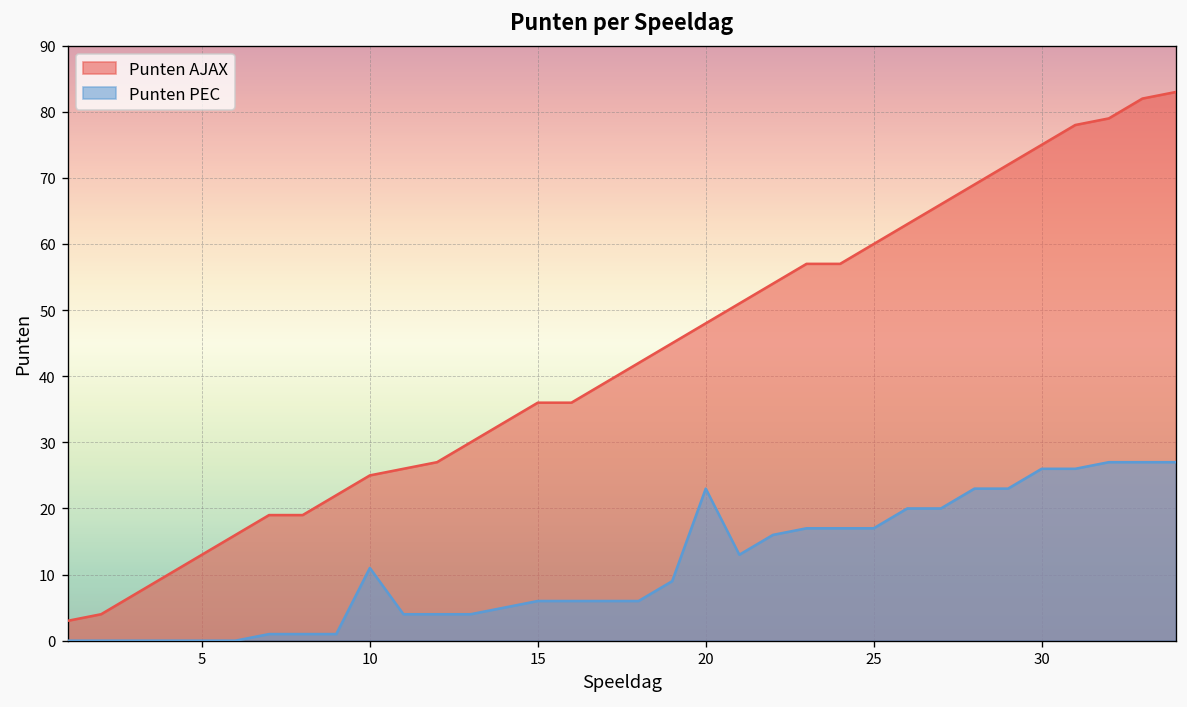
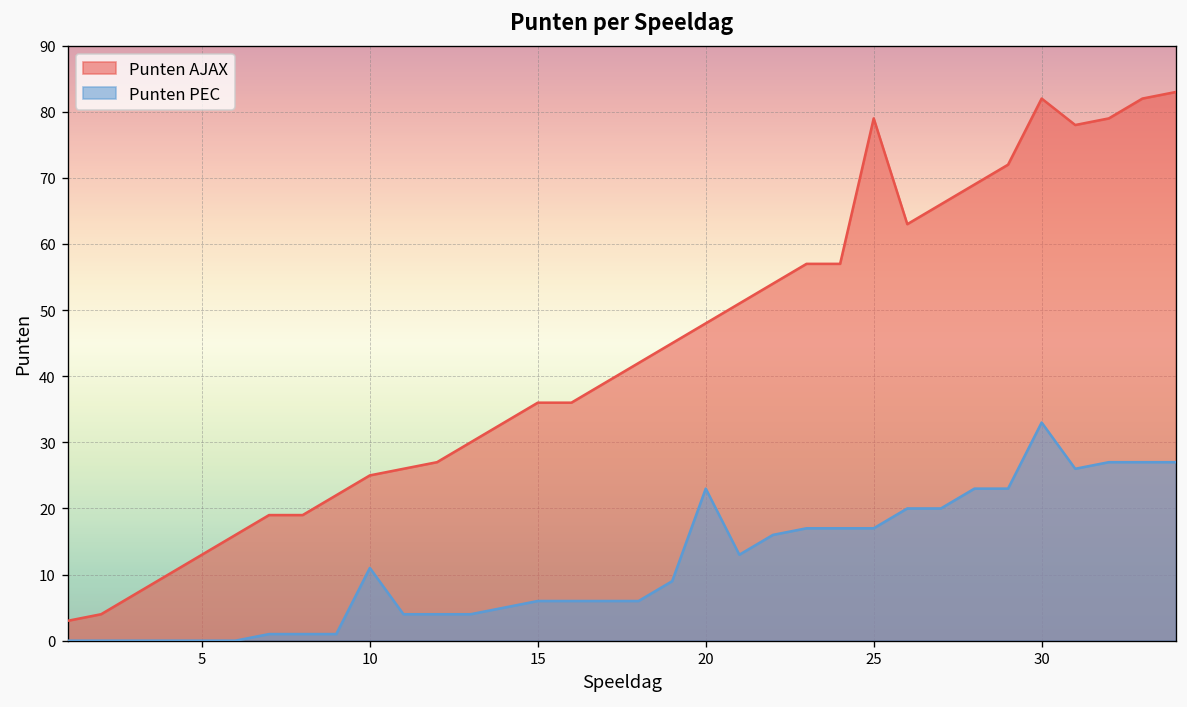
Punten AJAX, 25: 60 -> 79
Punten AJAX, 30: 75 -> 82
Punten PEC, 30: 26 -> 33
